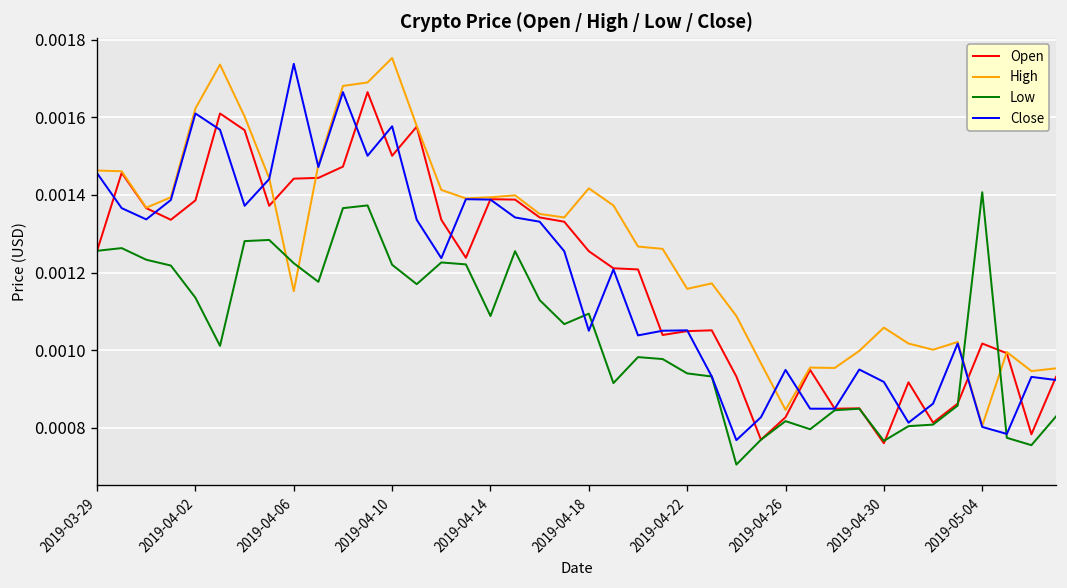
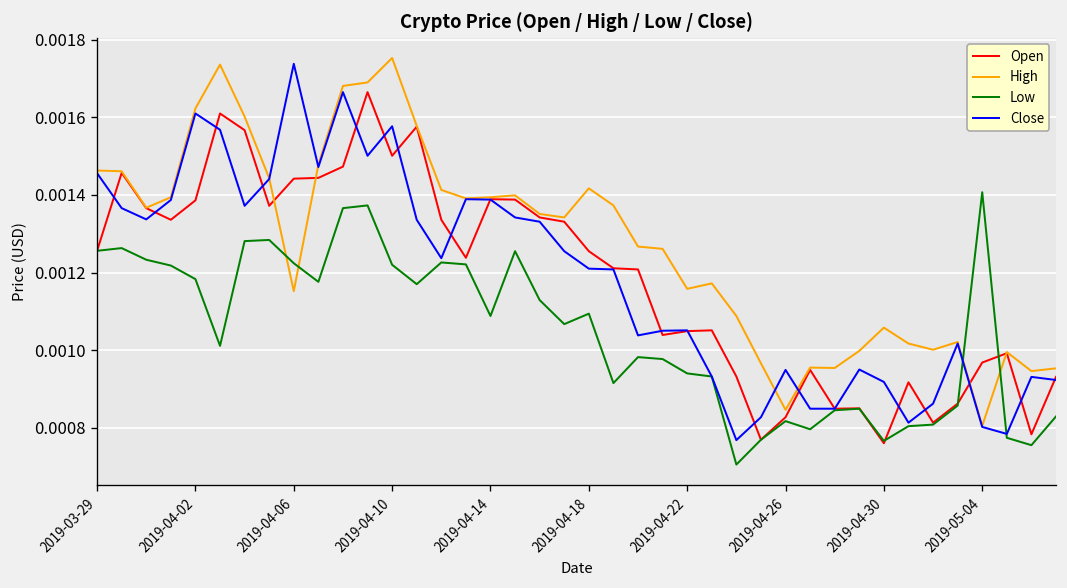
Low, 2019-04-02: 0.00114 -> 0.00118
Close, 2019-04-18: 0.00105 -> 0.00121
Open, 2019-05-04: 0.00102 -> 0.00097
